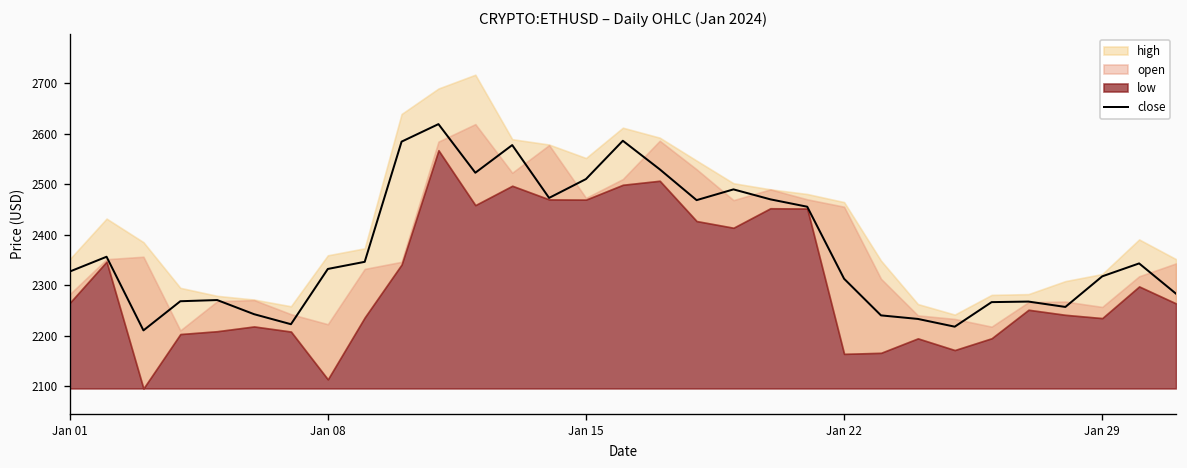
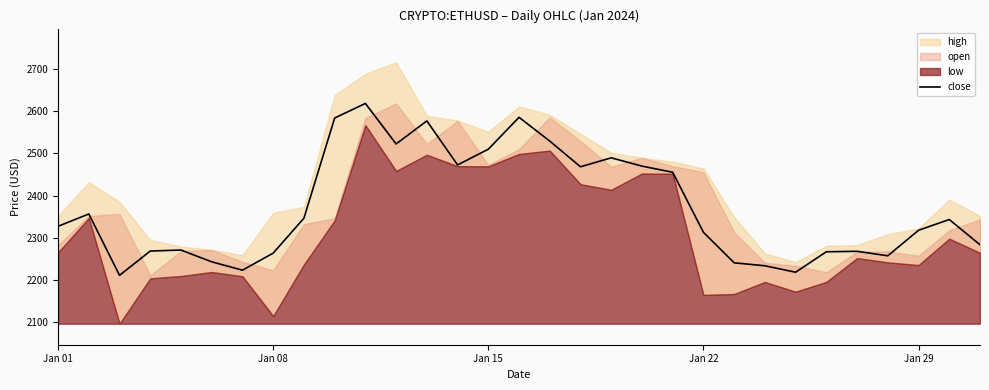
close, Jan 08: 2330 -> 2260
